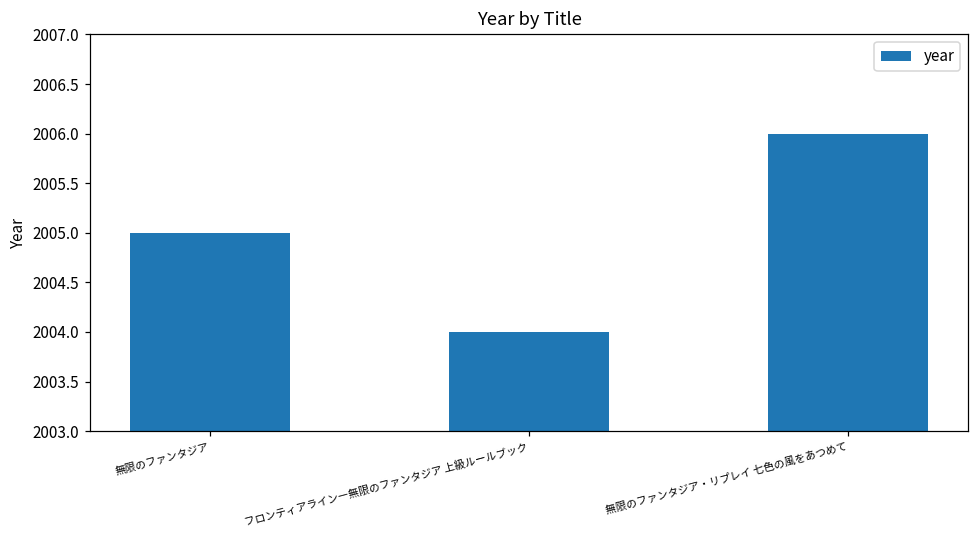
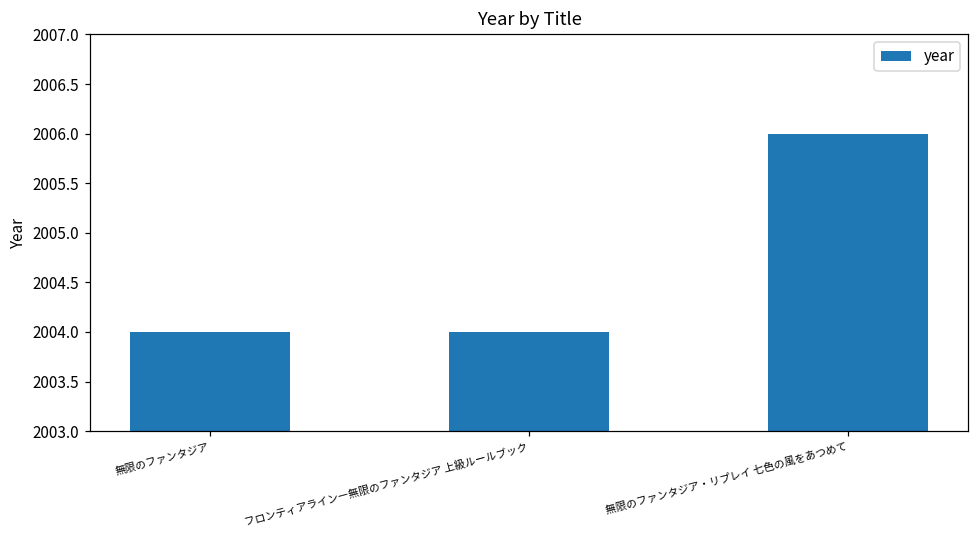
無限のファンタジア: 2005 -> 2004
